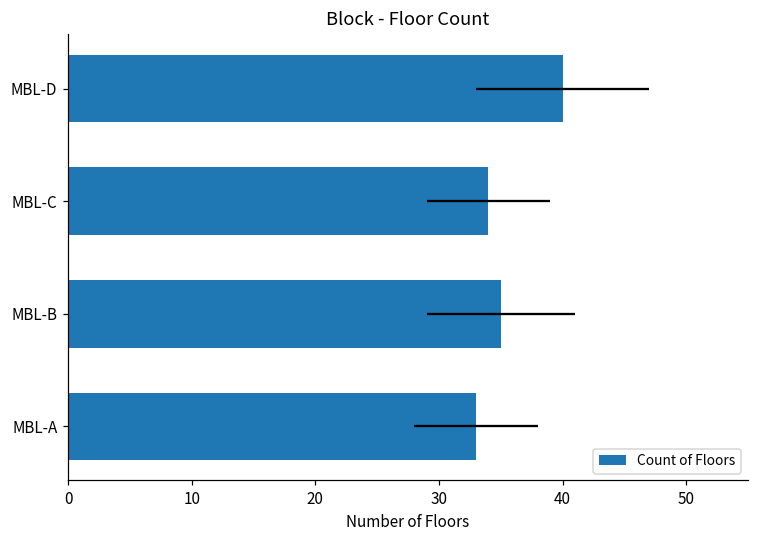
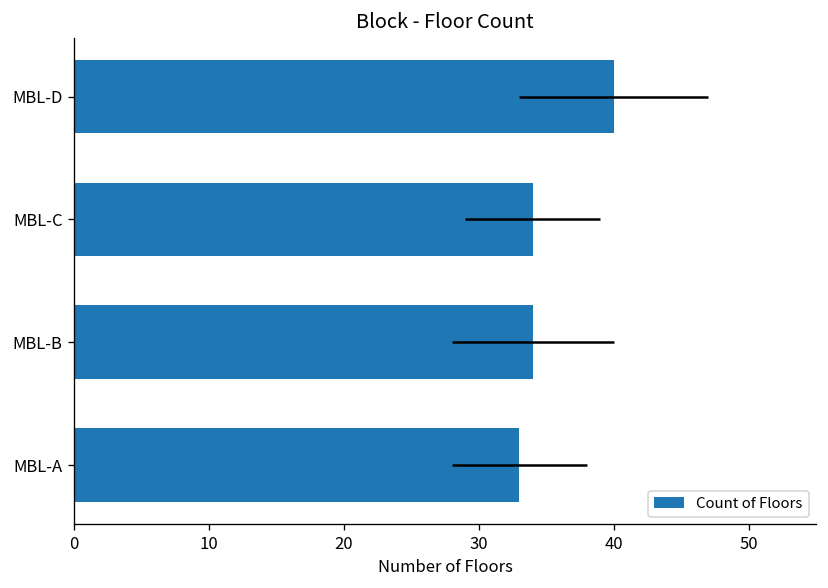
MBL-B: 35 -> 34
